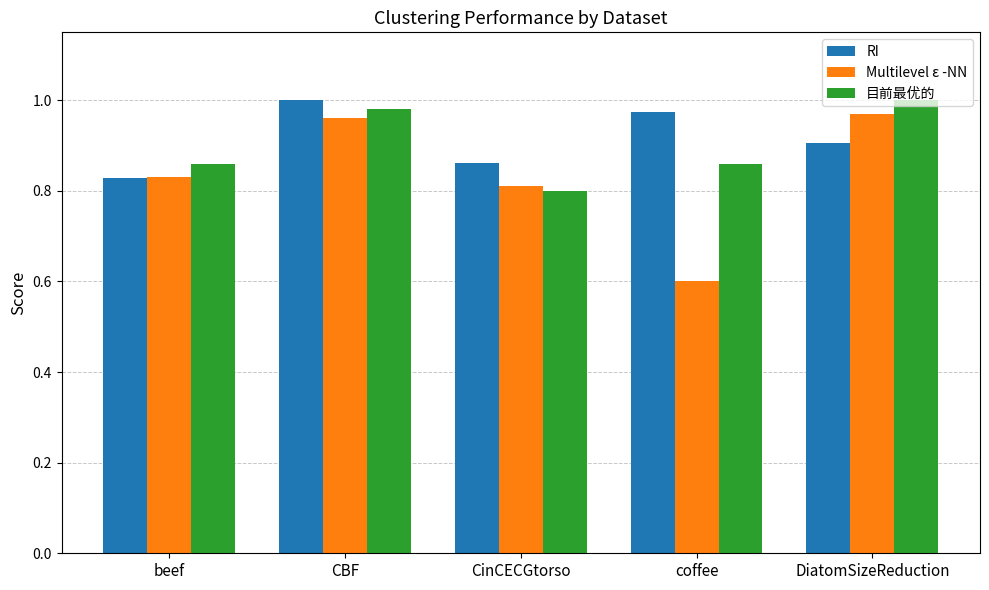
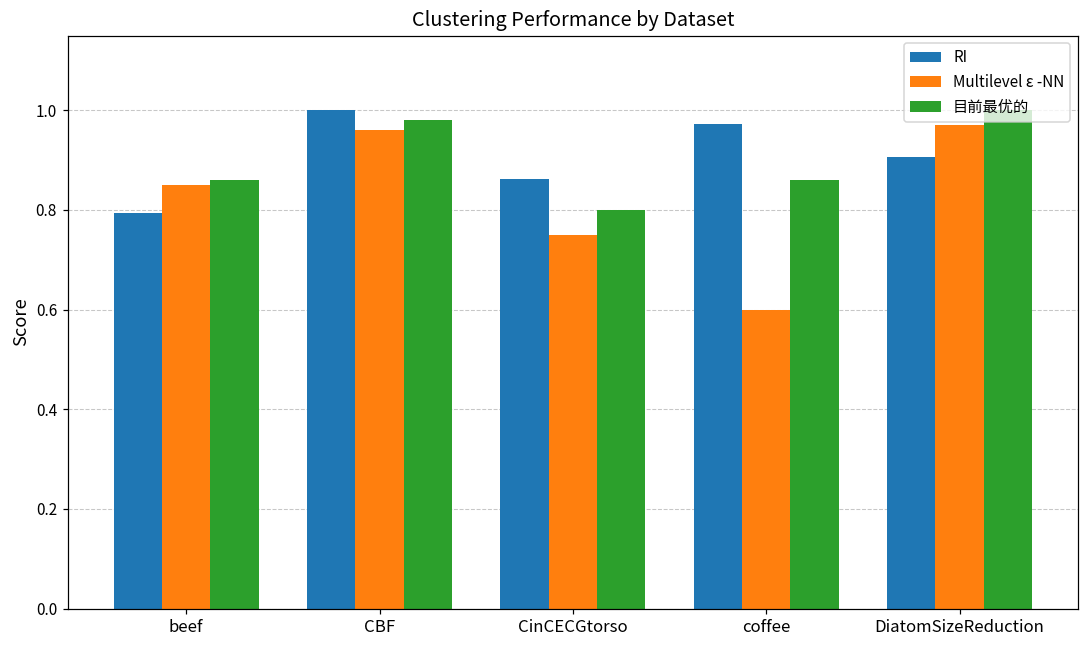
RI, beef: 0.83 -> 0.79
Multilevel ε -NN, beef: 0.83 -> 0.85
Multilevel ε -NN, CinCECGtorso: 0.81 -> 0.75
